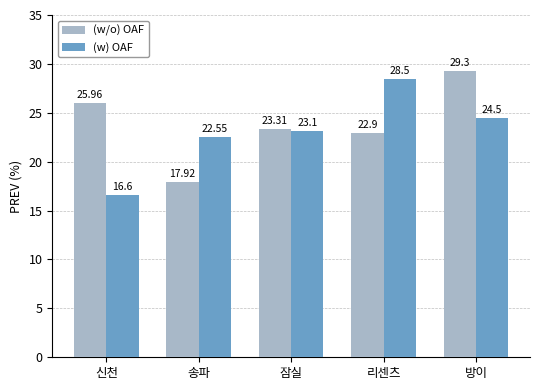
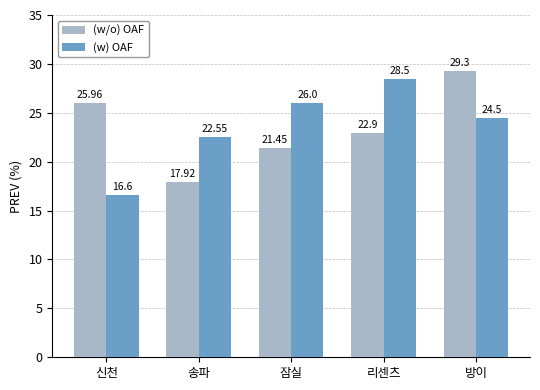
(w/o) OAF, 잠실: 23.31 -> 21.45
(w) OAF, 잠실: 23.1 -> 26.0
